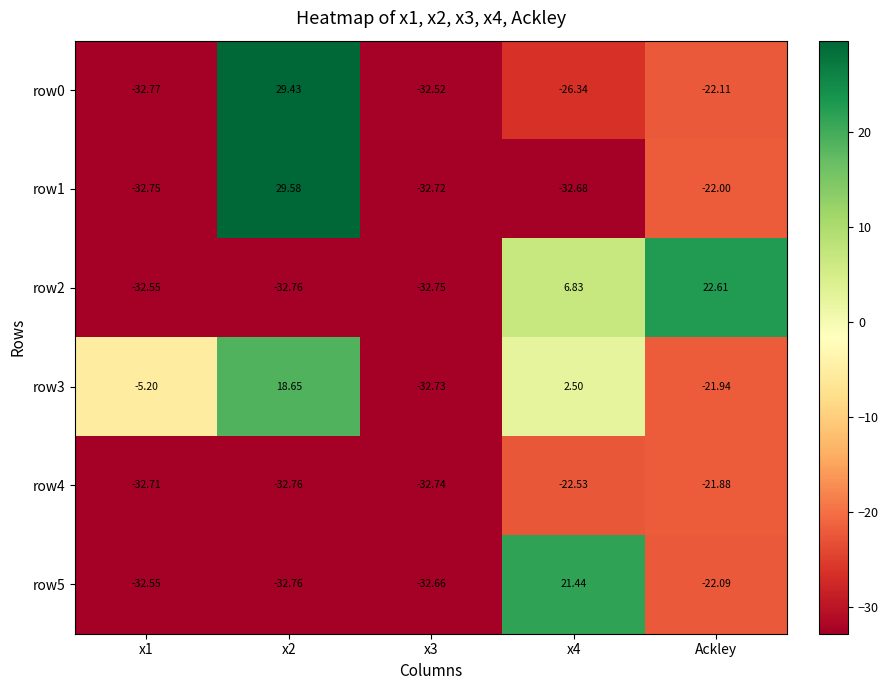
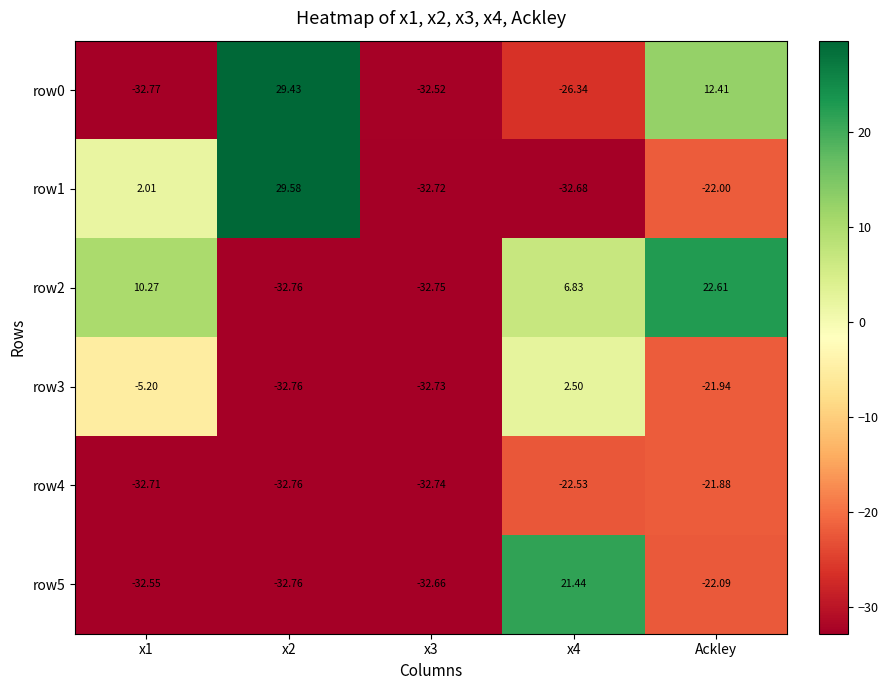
row0, Ackley: -22.11 -> 12.41
row1, x1: -32.75 -> 2.01
row2, x1: -32.55 -> 10.27
row3, x2: 18.65 -> -32.76
